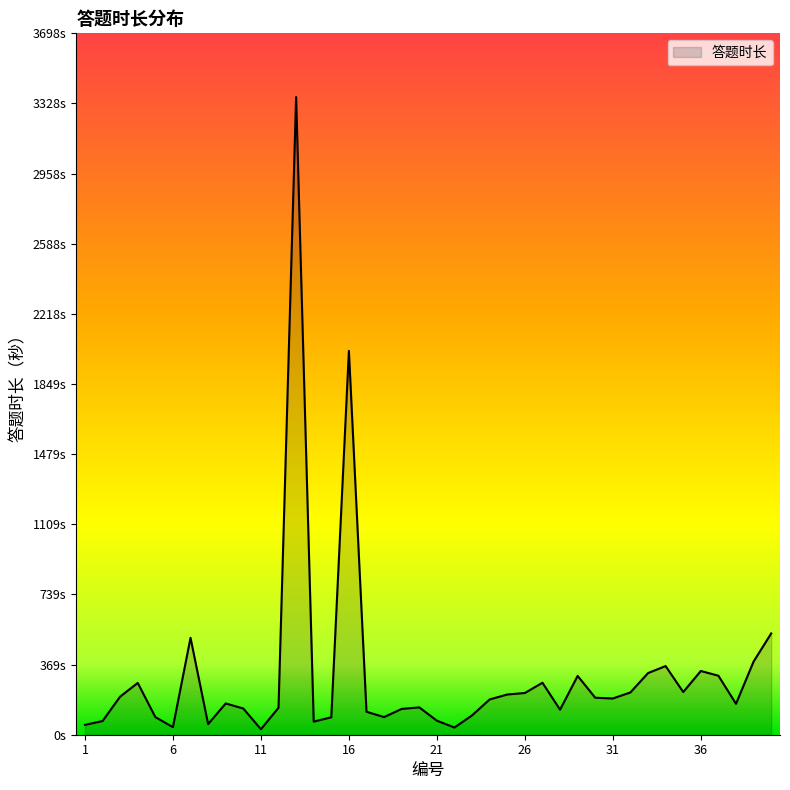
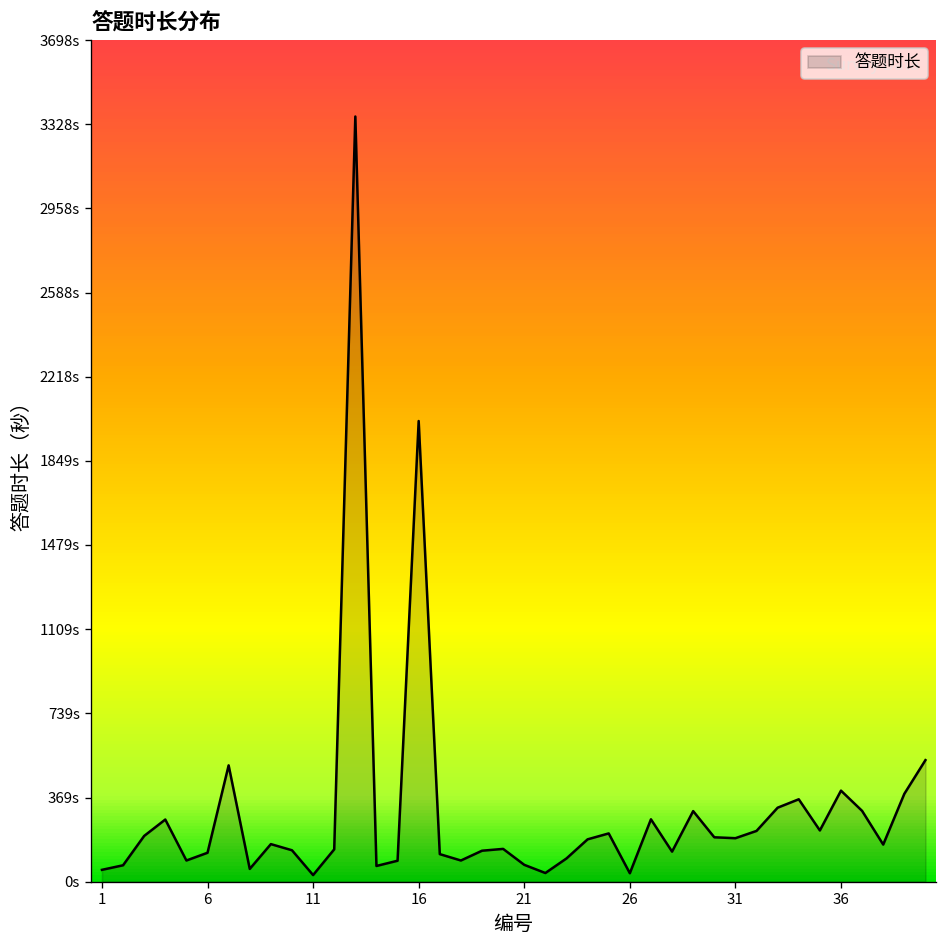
6: 40s -> 130s
26: 220s -> 40s
36: 340s -> 400s
